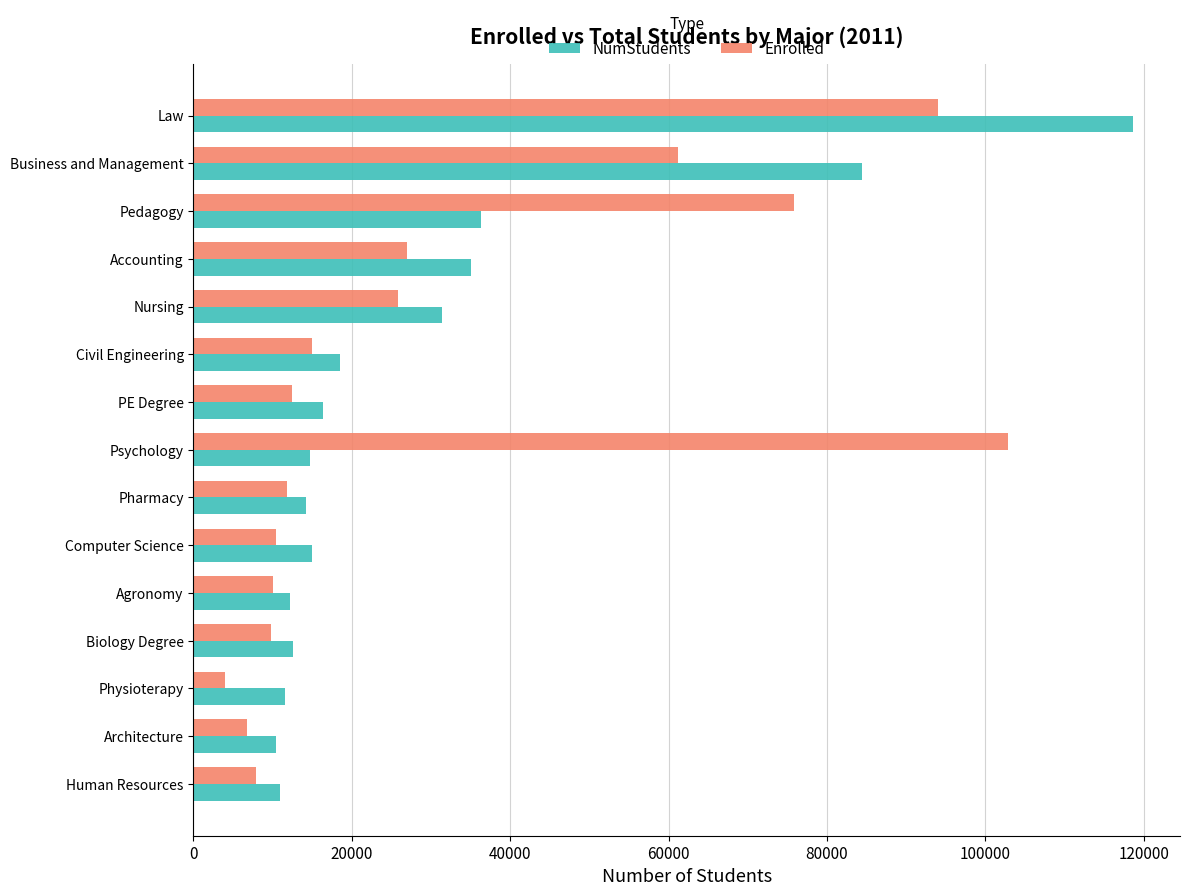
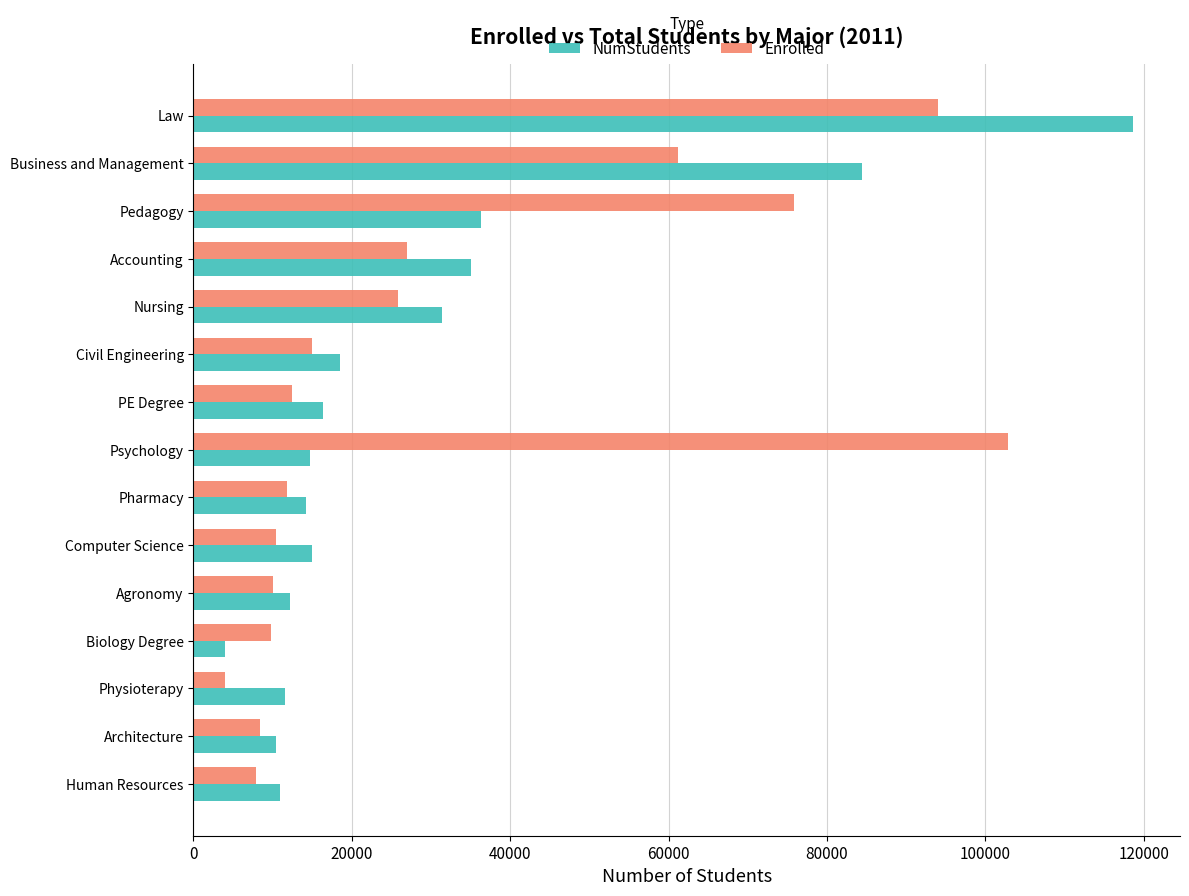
NumStudents, Biology Degree: 13000 -> 4000
Enrolled, Architecture: 7000 -> 8000
